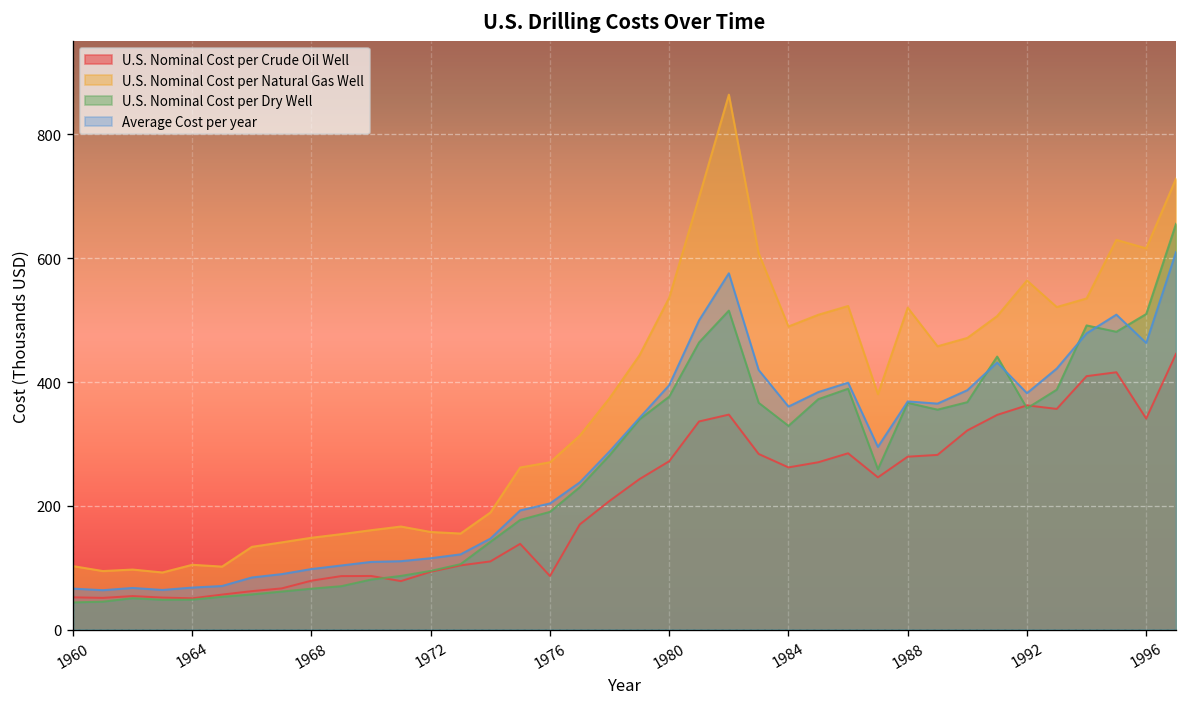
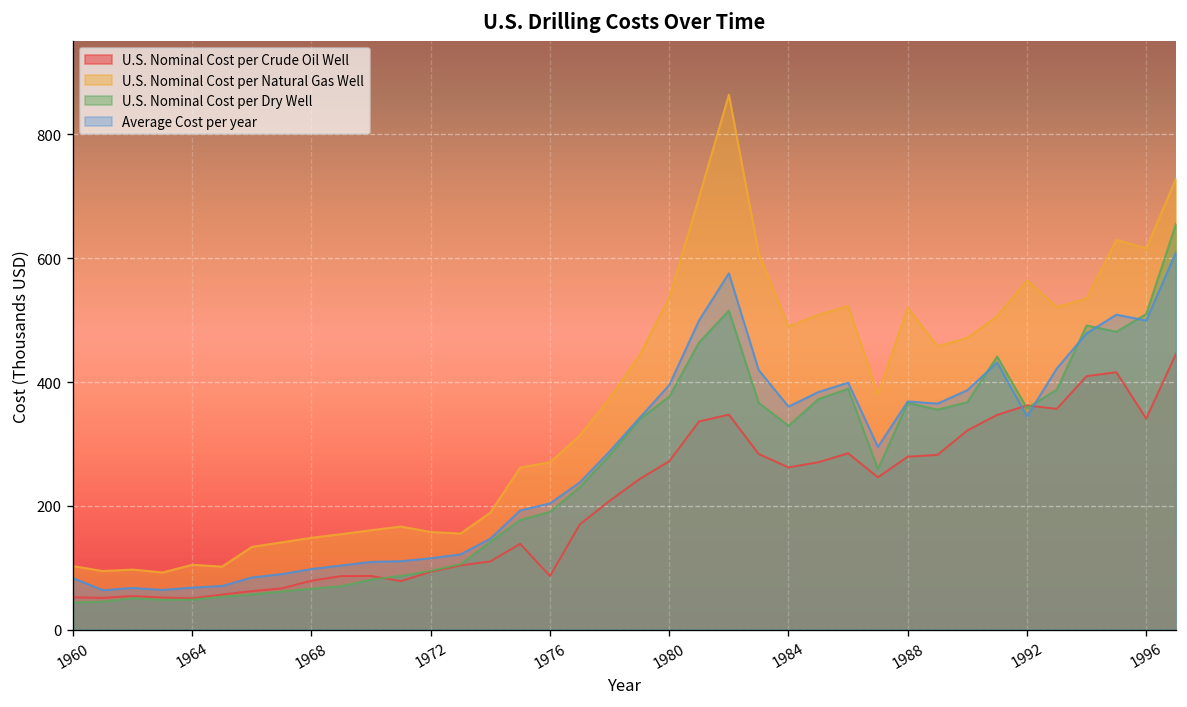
Average Cost per year, 1960: 70 -> 80
Average Cost per year, 1992: 380 -> 340
Average Cost per year, 1996: 460 -> 500
